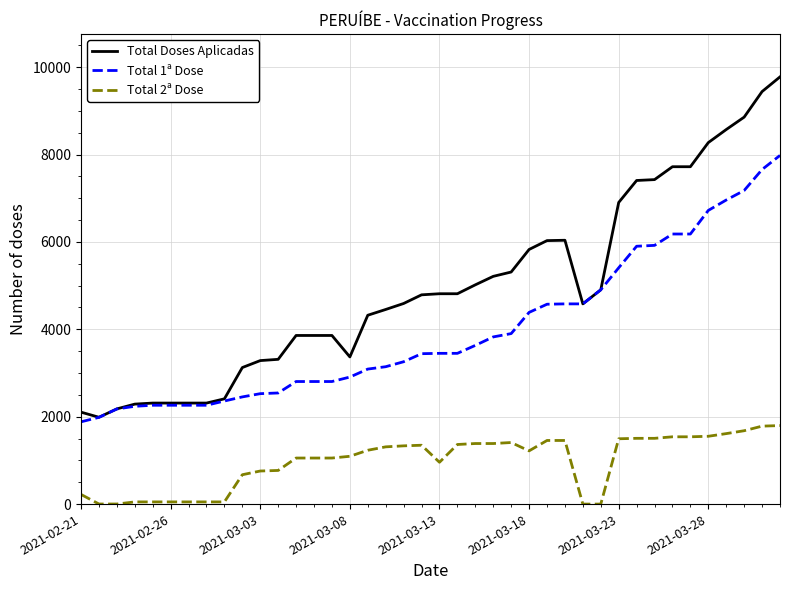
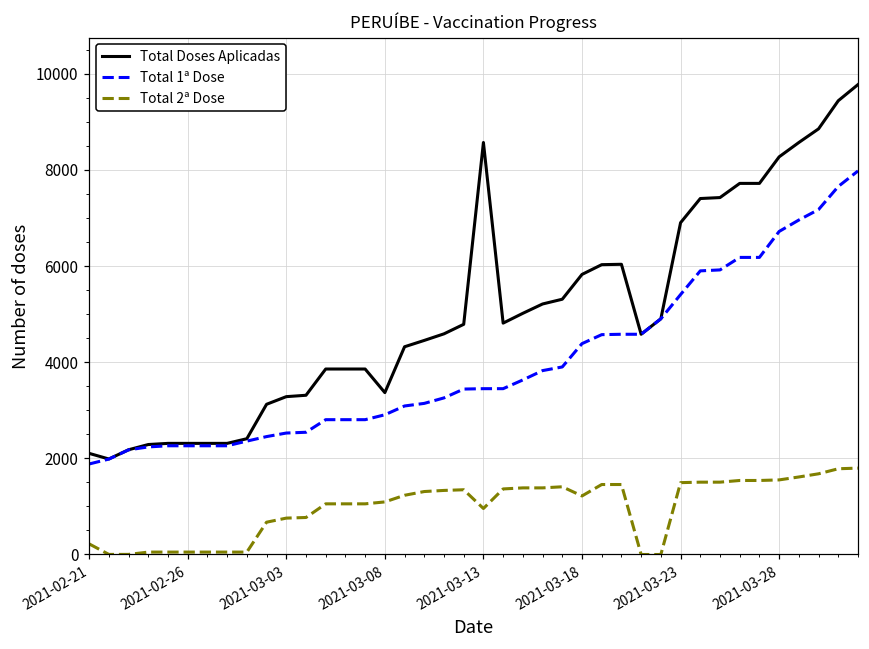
Total Doses Aplicadas, 2021-03-13: 4800 -> 8600
